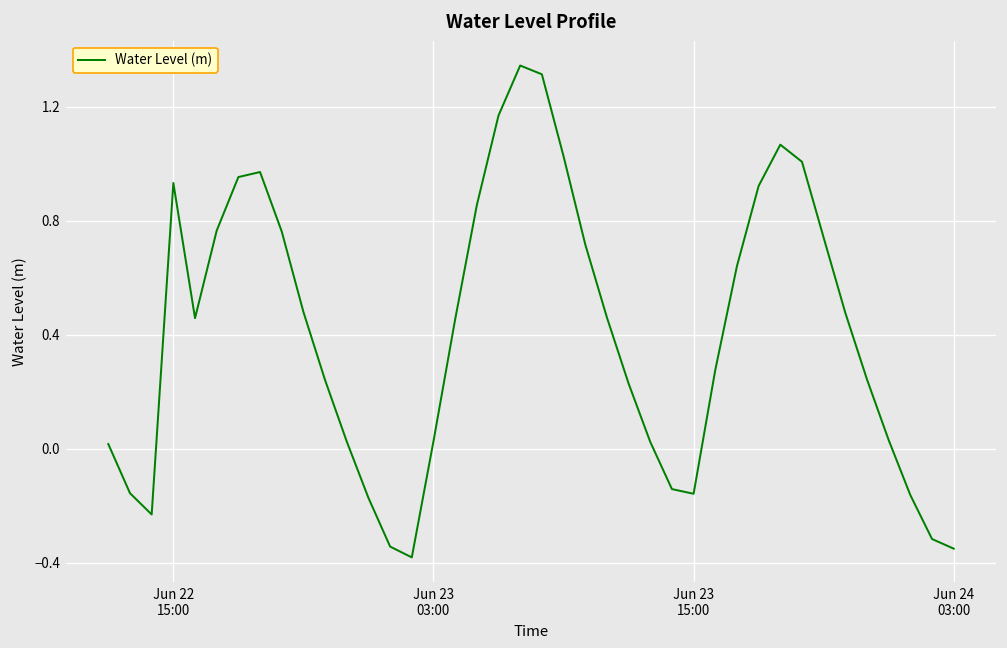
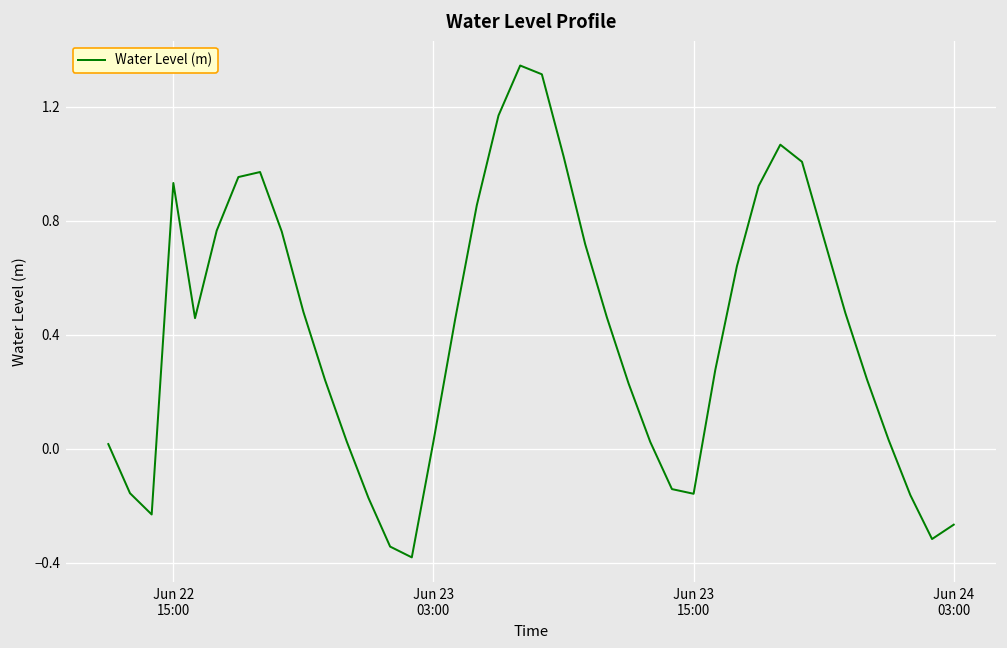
Jun 24 03:00: -0.35 -> -0.27
